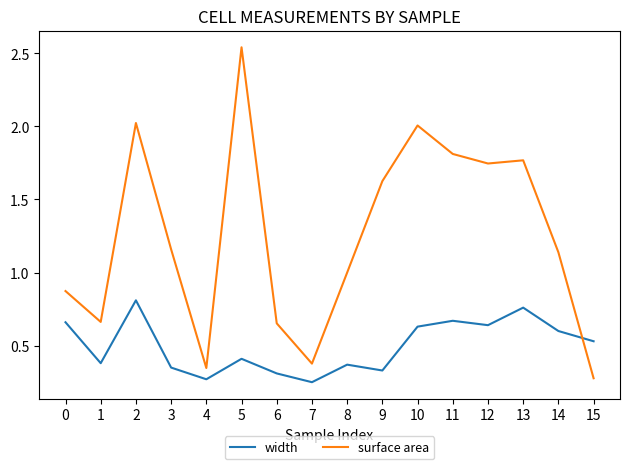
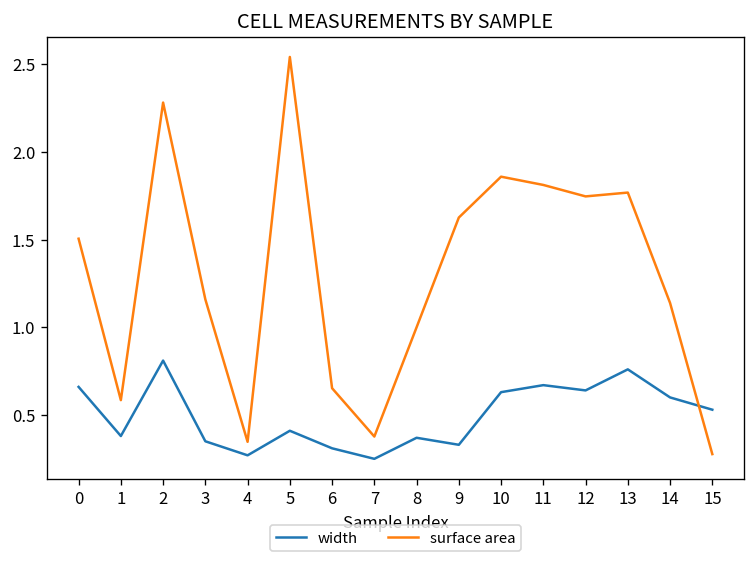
surface area, 0: 0.87 -> 1.50
surface area, 1: 0.66 -> 0.58
surface area, 2: 2.02 -> 2.28
surface area, 10: 2.01 -> 1.86
